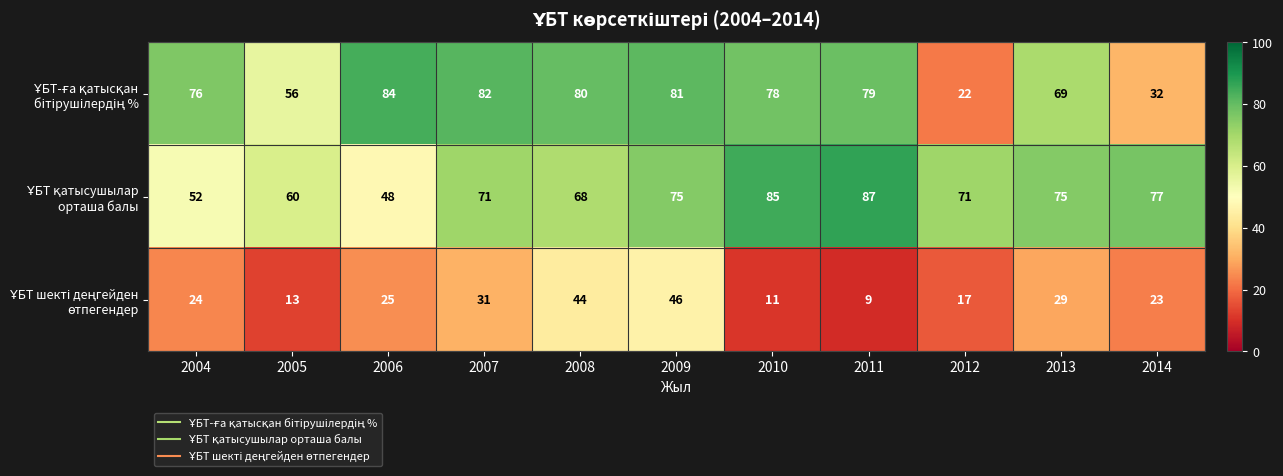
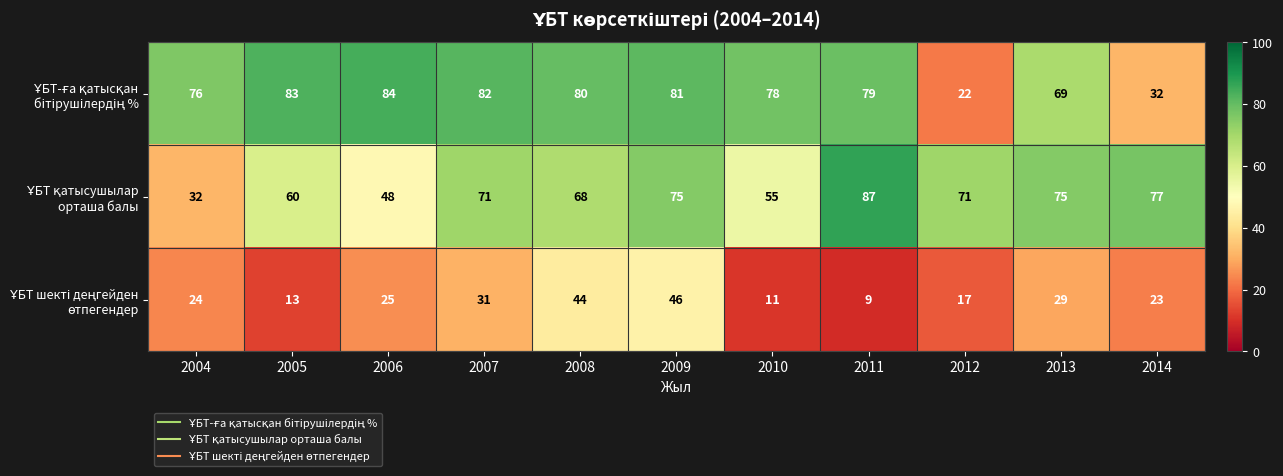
ҰБТ-ға қатысқан бітірушілердің %, 2005: 56 -> 83
ҰБТ қатысушылар орташа балы, 2004: 52 -> 32
ҰБТ қатысушылар орташа балы, 2010: 85 -> 55
